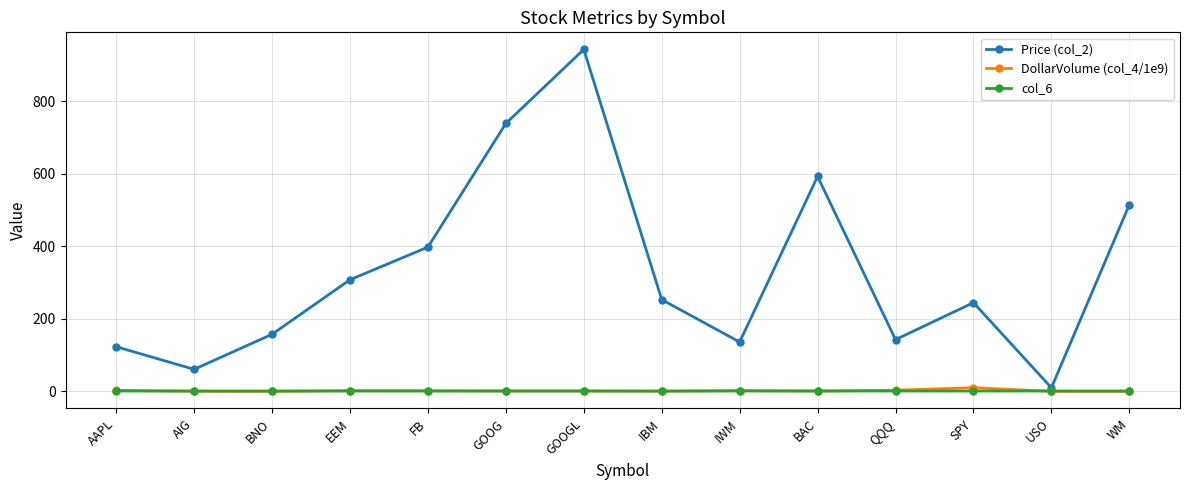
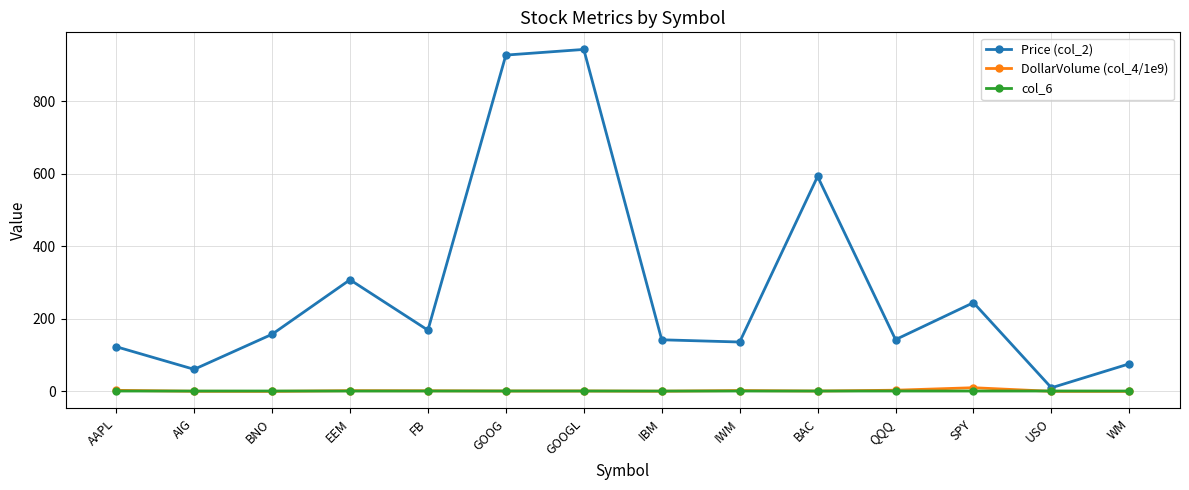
Price (col_2), FB: 400 -> 170
Price (col_2), GOOG: 740 -> 930
Price (col_2), IBM: 250 -> 140
Price (col_2), WM: 510 -> 80
